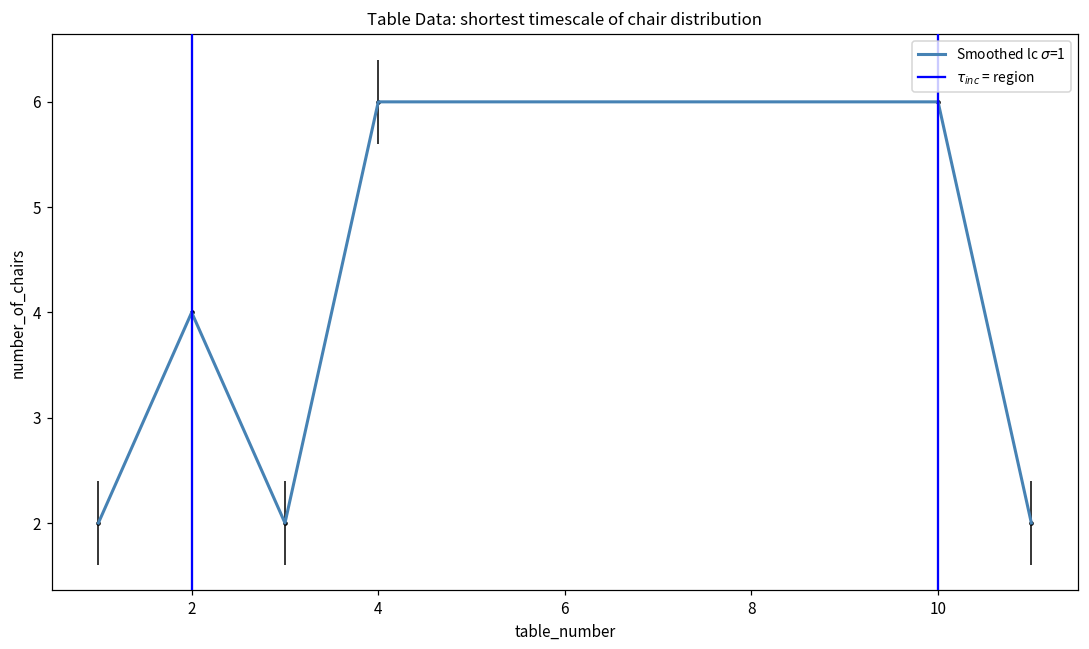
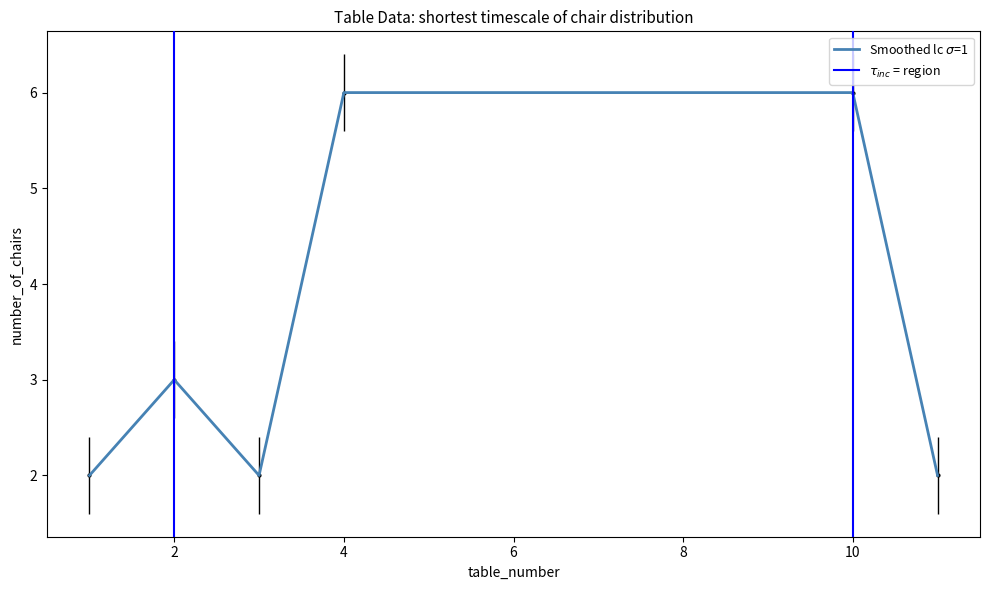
2: 4 -> 3
